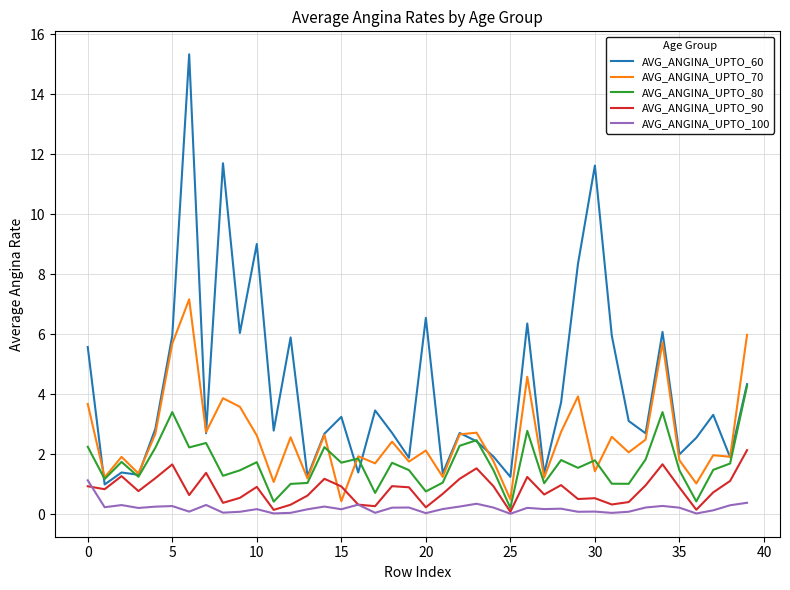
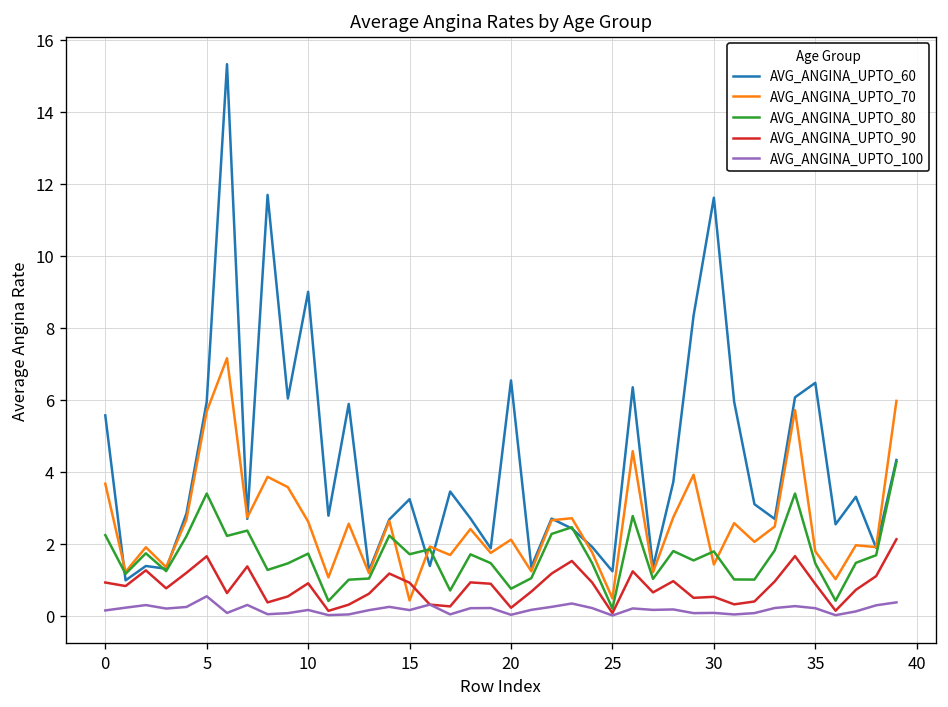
AVG_ANGINA_UPTO_100, 0: 1.1 -> 0.2
AVG_ANGINA_UPTO_100, 5: 0.3 -> 0.5
AVG_ANGINA_UPTO_60, 35: 2.0 -> 6.5
